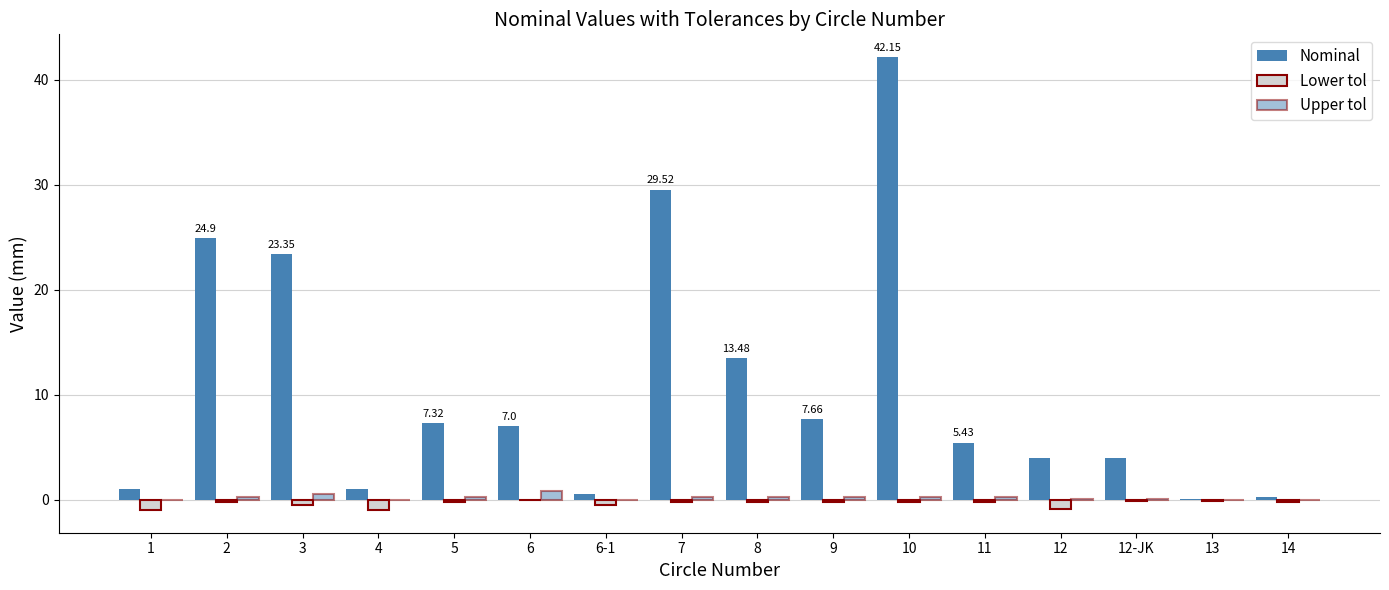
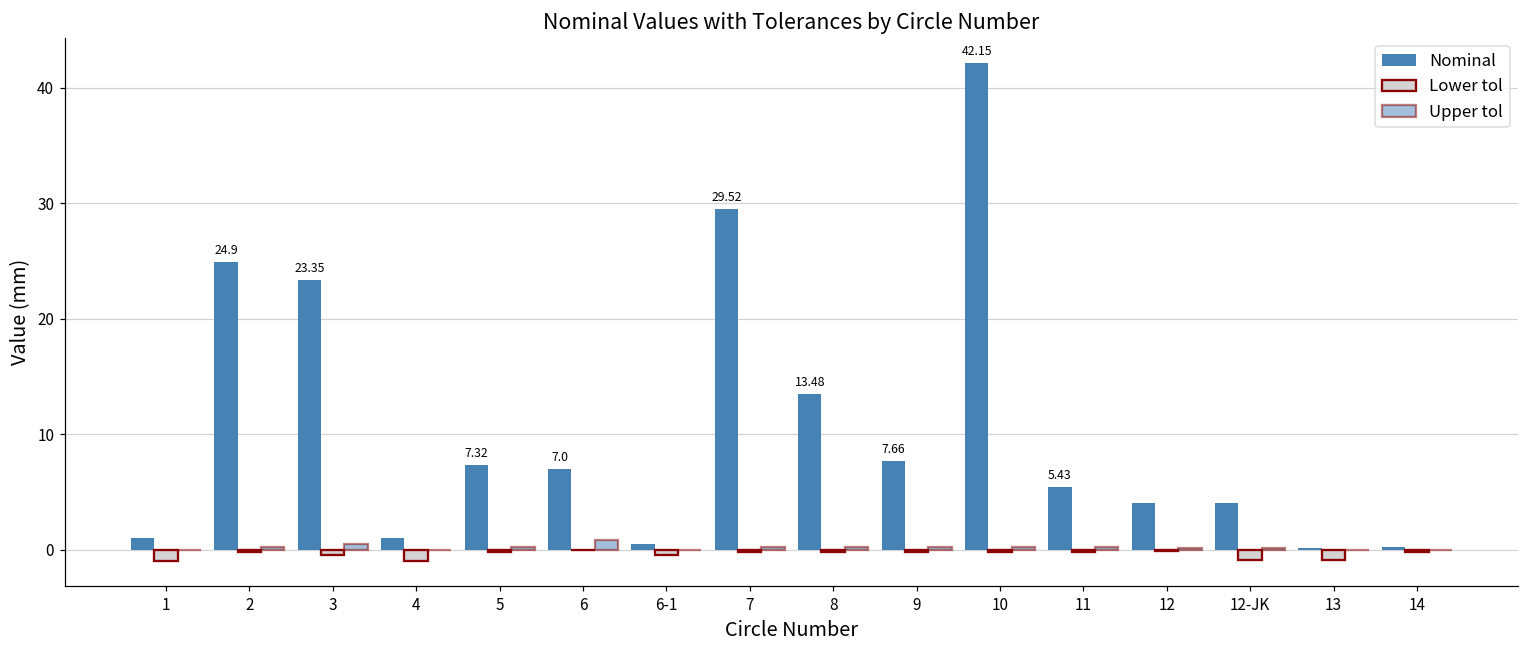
Lower tol, 12: -0.9 -> -0.1
Lower tol, 12-JK: -0.1 -> -0.9
Lower tol, 13: -0.1 -> -0.9
